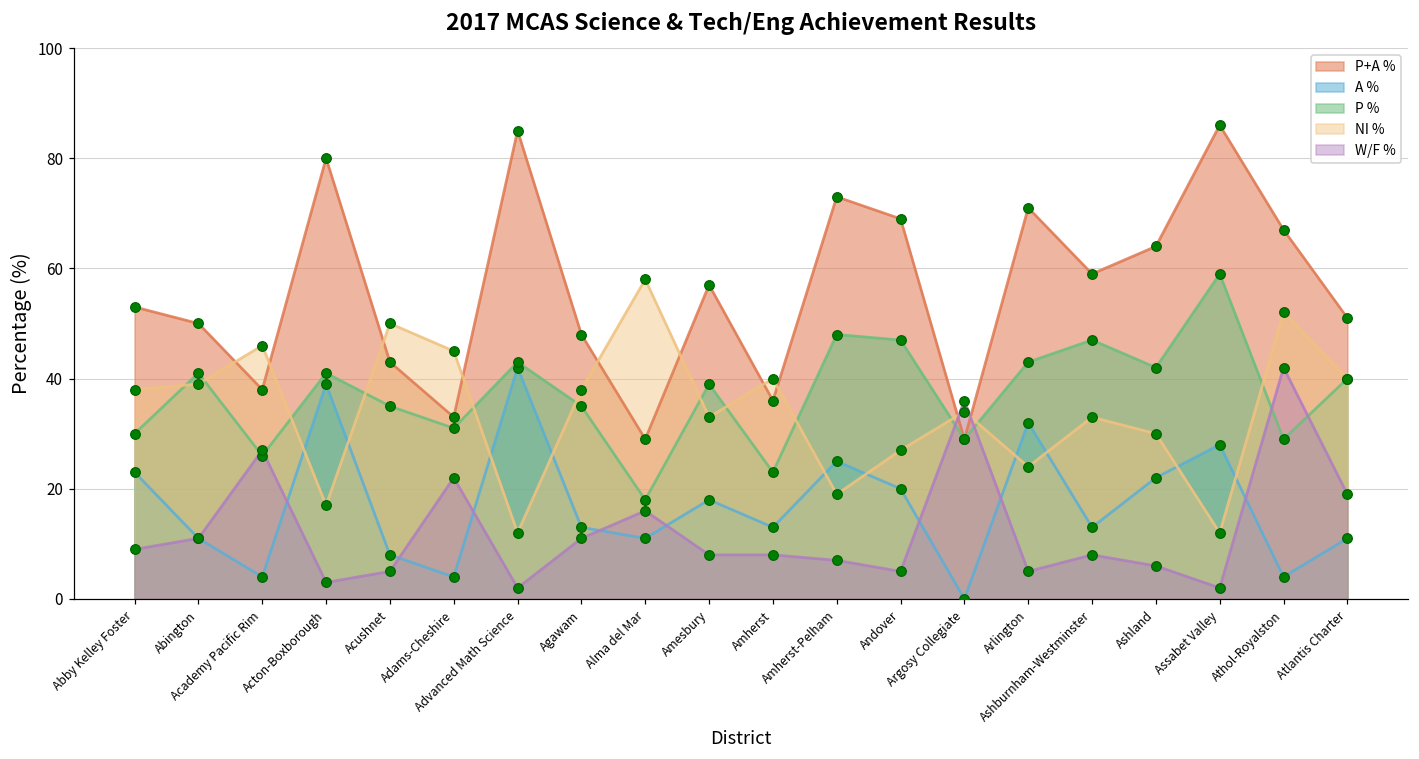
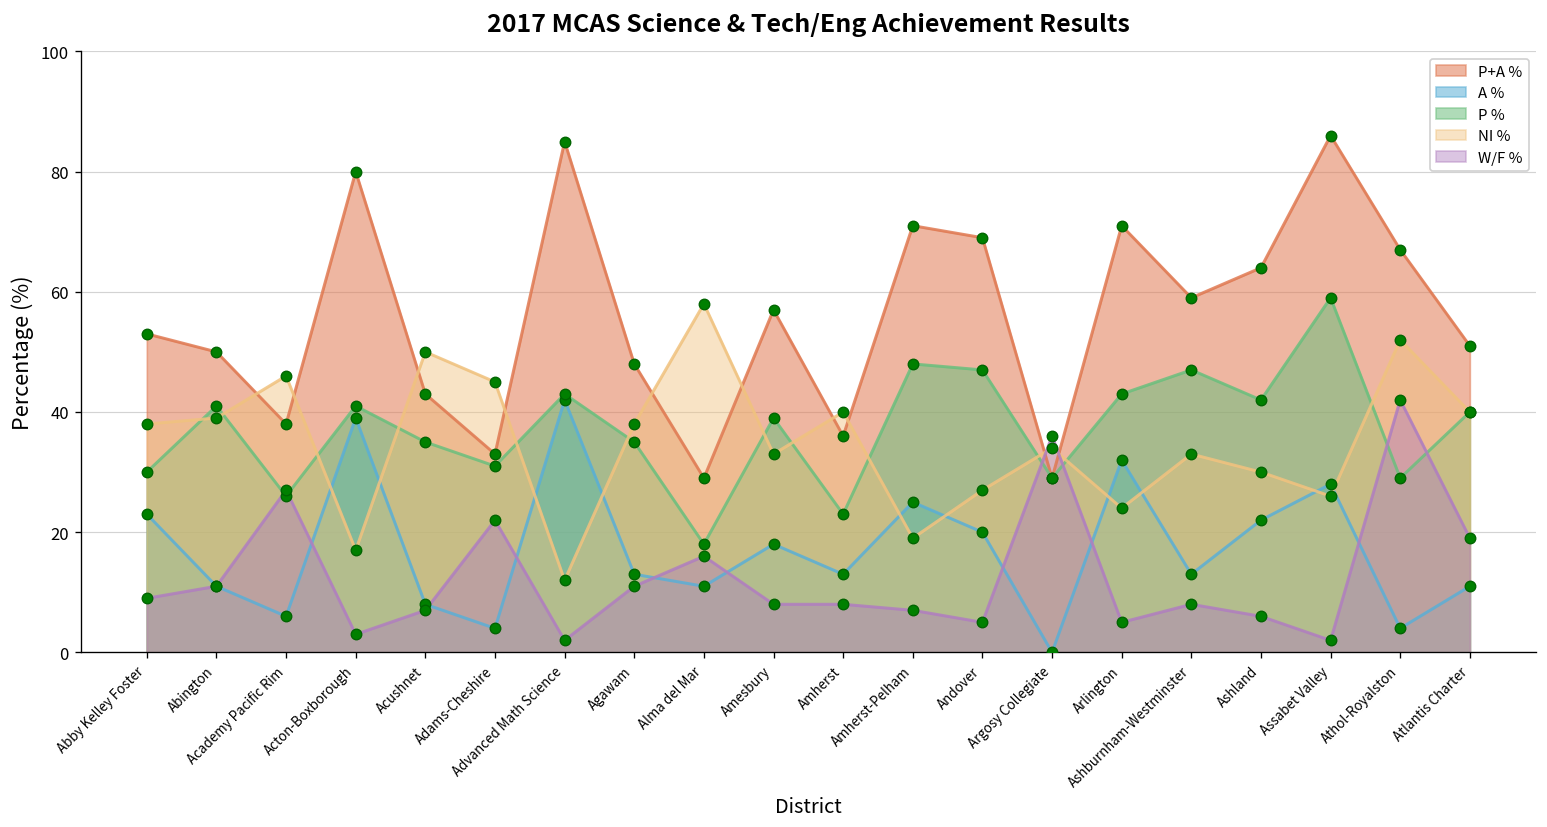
A %, Academy Pacific Rim: 4 -> 6
W/F %, Acushnet: 5 -> 7
P+A %, Amherst-Pelham: 73 -> 71
NI %, Assabet Valley: 12 -> 26
